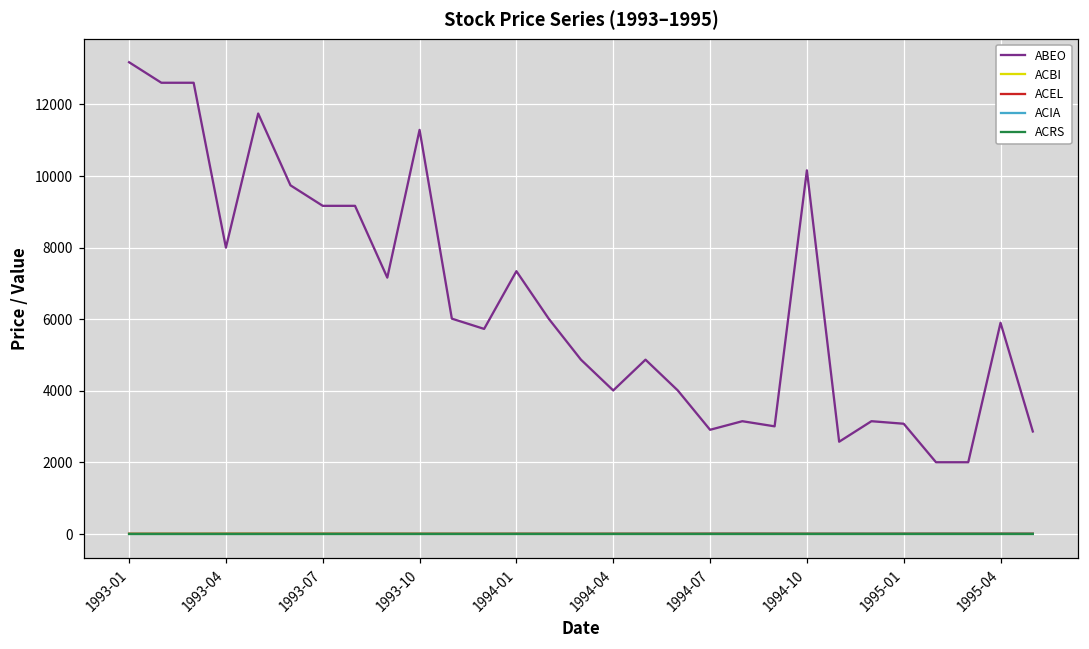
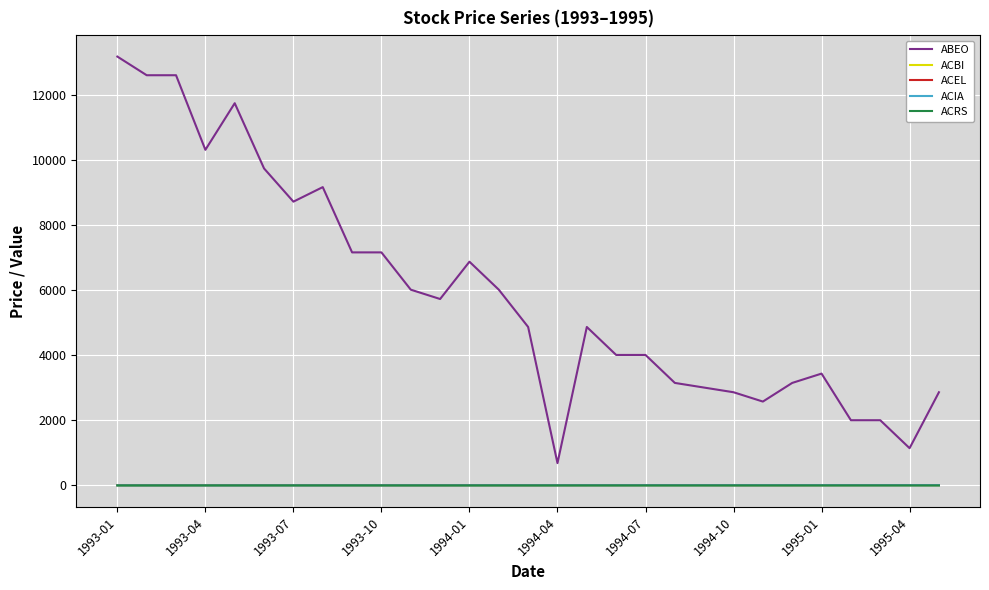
ABEO, 1993-04: 8000 -> 10300
ABEO, 1993-07: 9200 -> 8700
ABEO, 1993-10: 11300 -> 7200
ABEO, 1994-01: 7300 -> 6900
ABEO, 1994-04: 4000 -> 700
ABEO, 1994-07: 2900 -> 4000
ABEO, 1994-10: 10200 -> 2900
ABEO, 1995-01: 3100 -> 3400
ABEO, 1995-04: 5900 -> 1100
